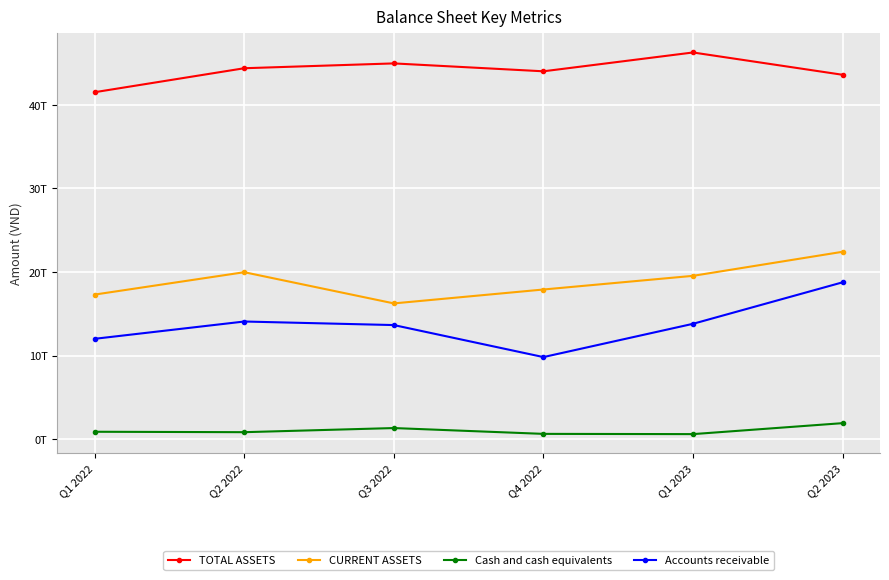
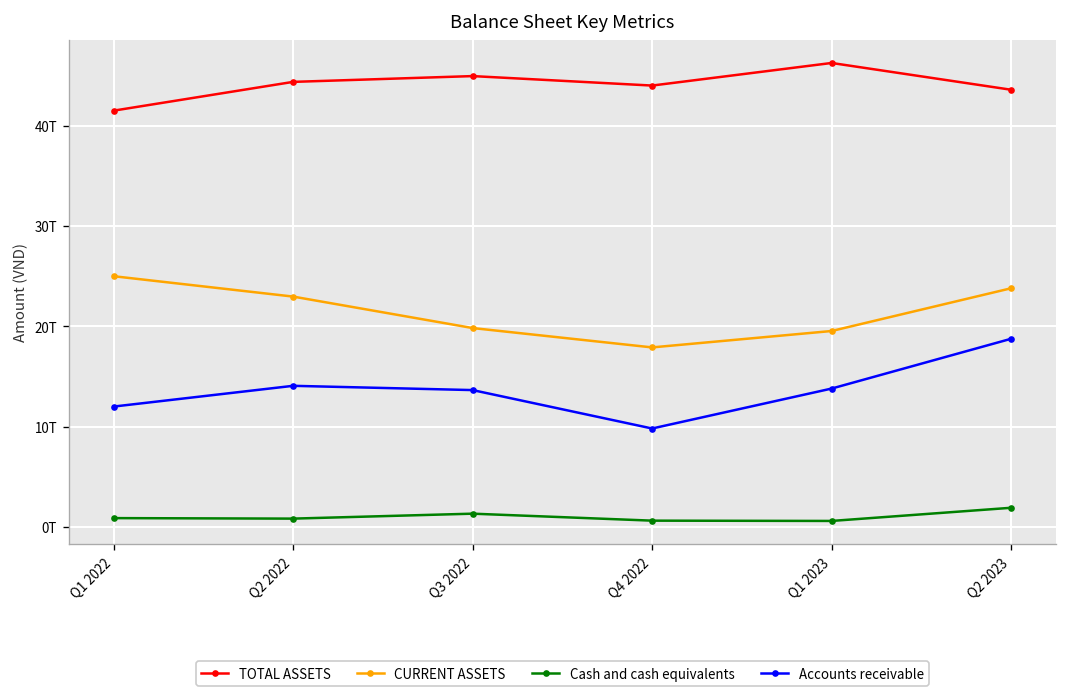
CURRENT ASSETS, Q1 2022: 17T -> 25T
CURRENT ASSETS, Q2 2022: 20T -> 23T
CURRENT ASSETS, Q3 2022: 16T -> 20T
CURRENT ASSETS, Q2 2023: 22T -> 24T
